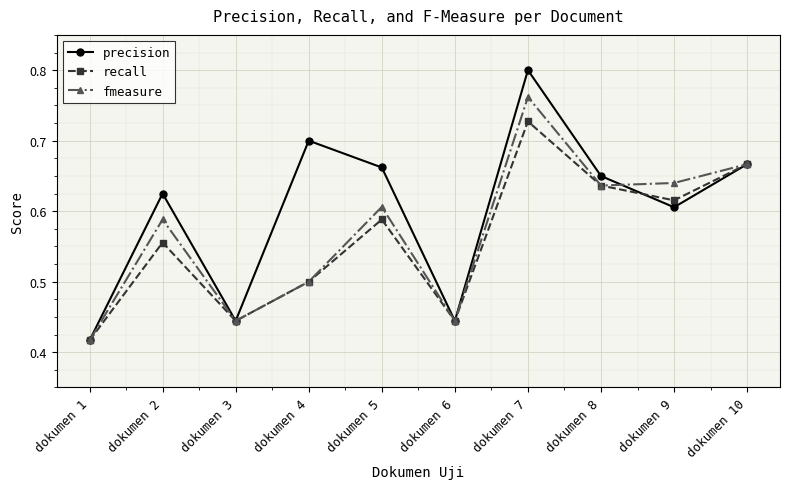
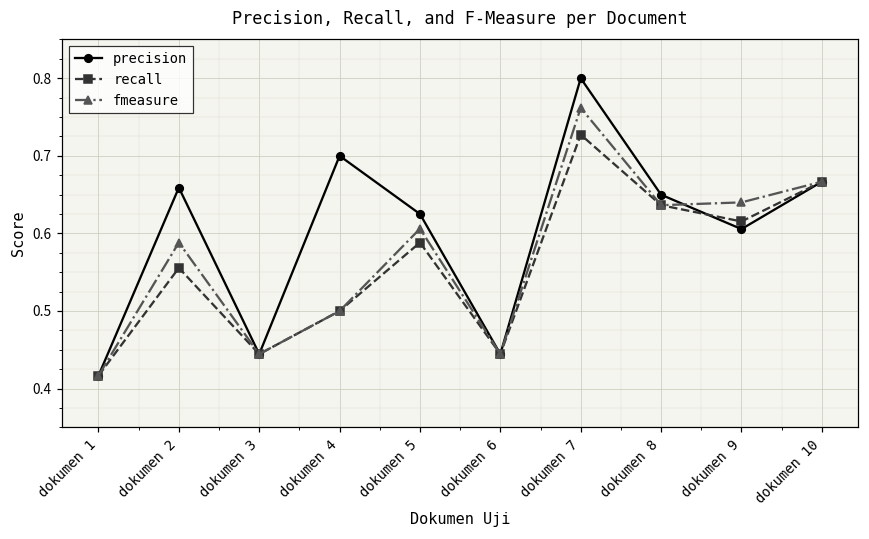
precision, dokumen 2: 0.63 -> 0.66
precision, dokumen 5: 0.66 -> 0.63
